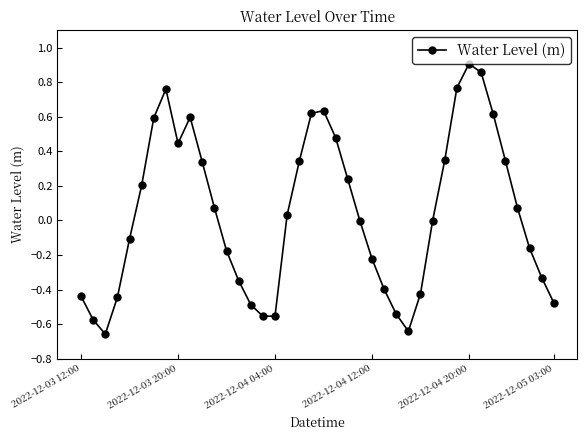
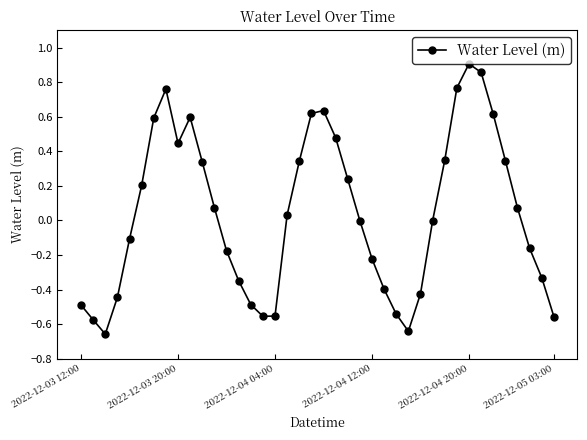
2022-12-03 12:00: -0.44 -> -0.49
2022-12-05 03:00: -0.48 -> -0.56
